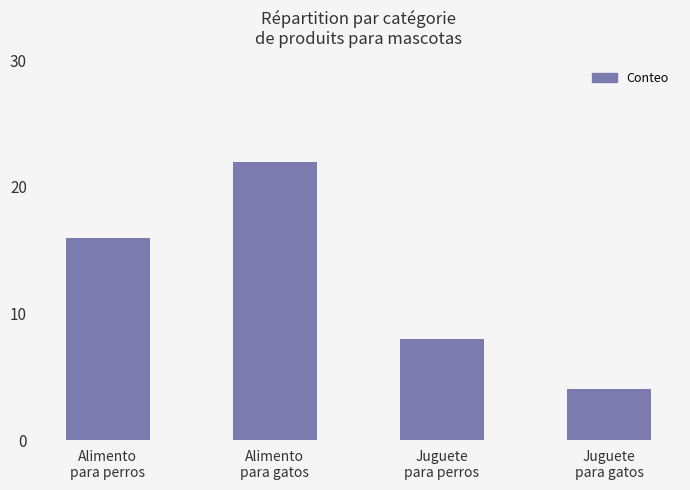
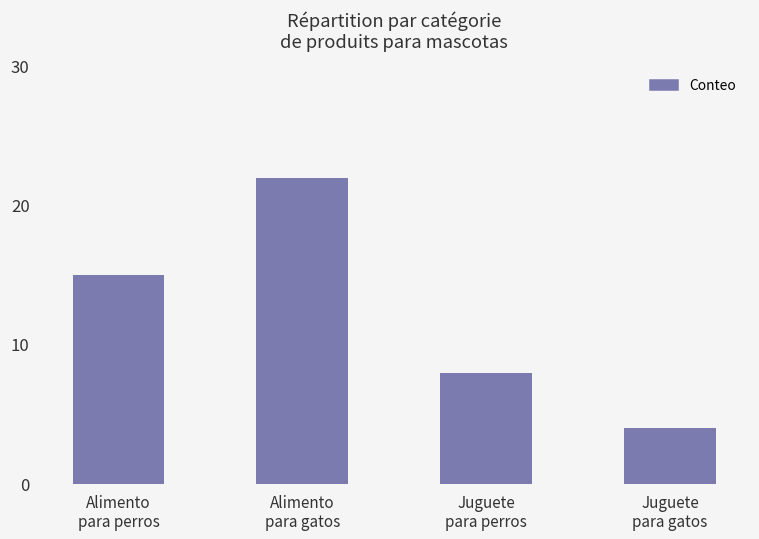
Alimento para perros: 16 -> 15
